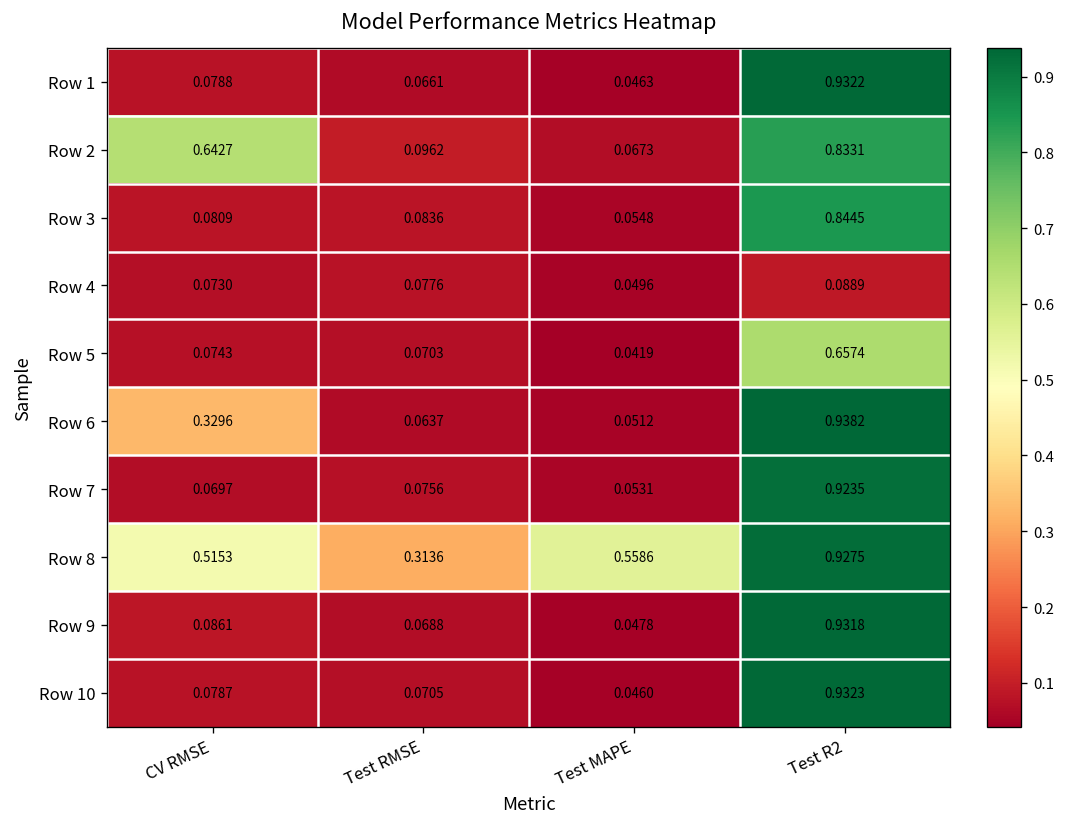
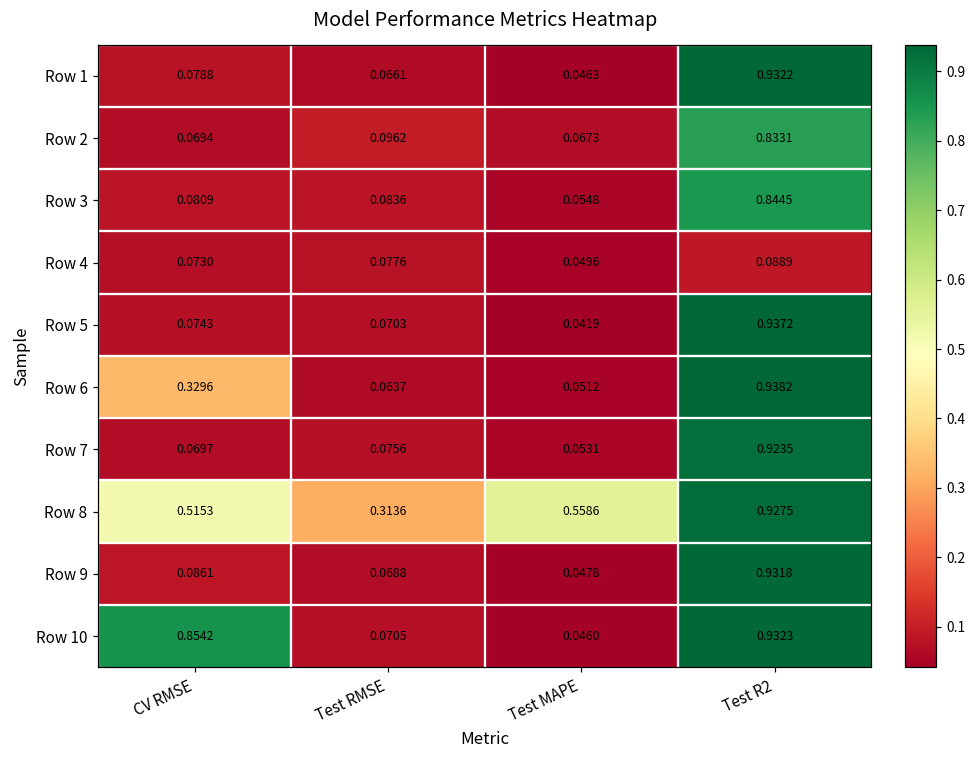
Row 2, CV RMSE: 0.6427 -> 0.0694
Row 5, Test R2: 0.6574 -> 0.9372
Row 10, CV RMSE: 0.0787 -> 0.8542
